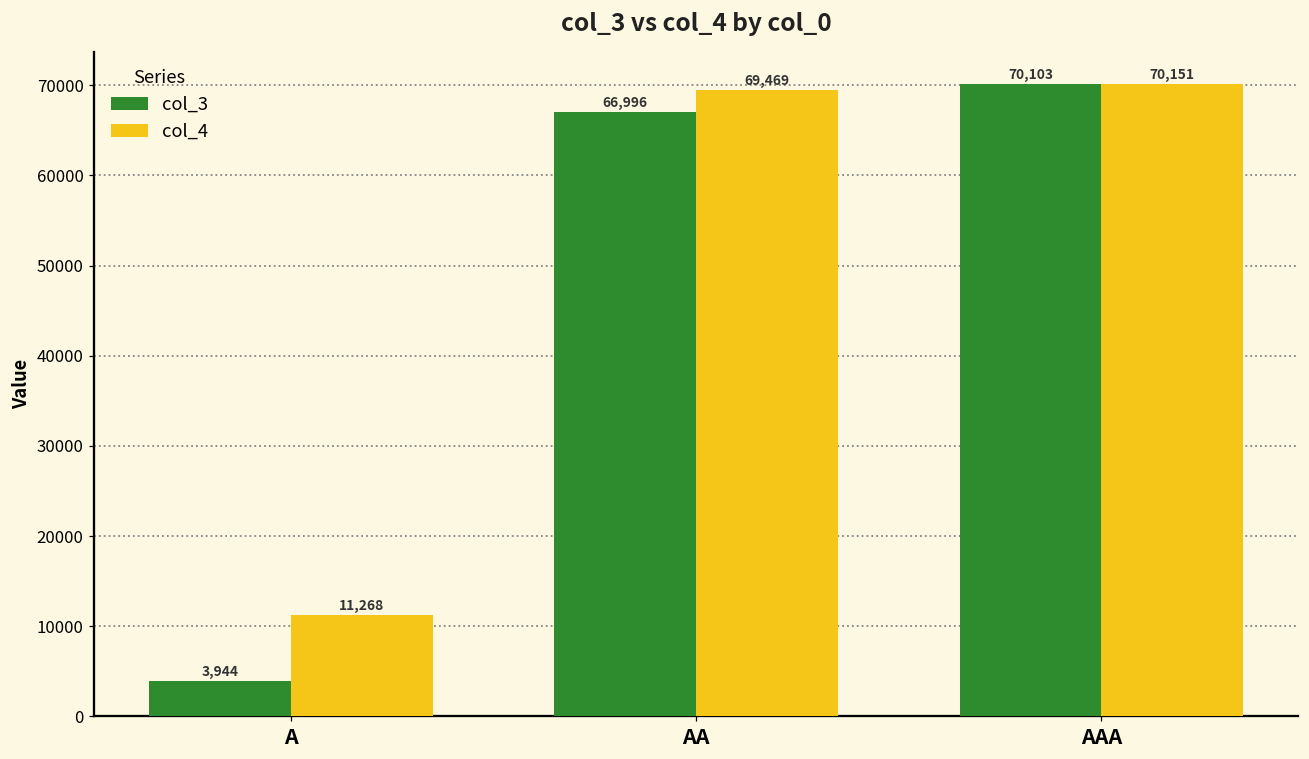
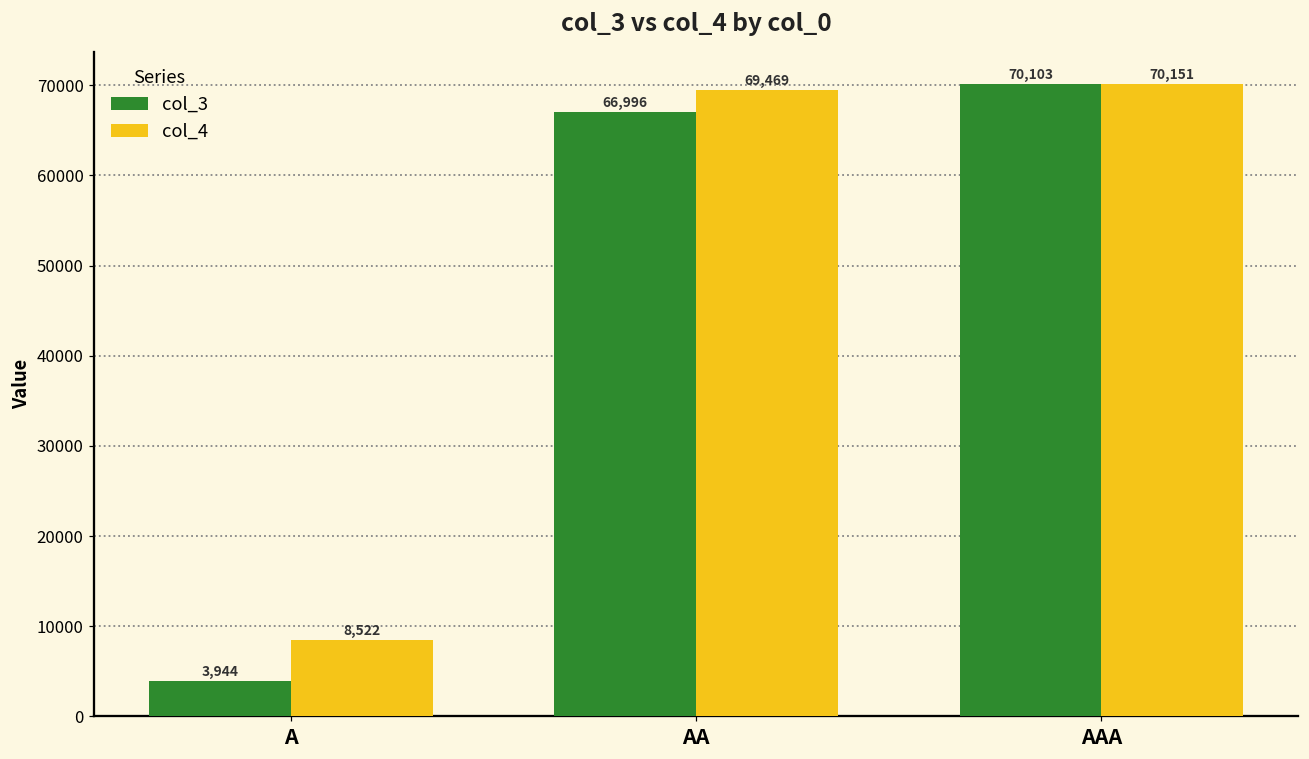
col_4, A: 11,268 -> 8,522
